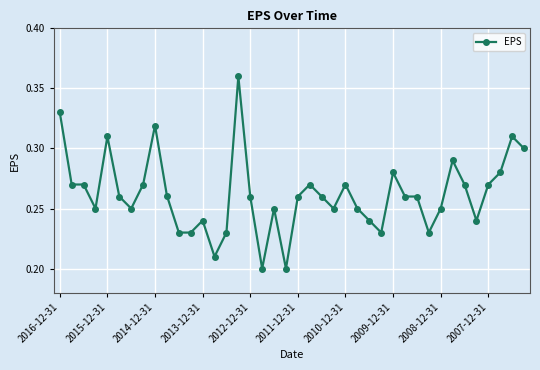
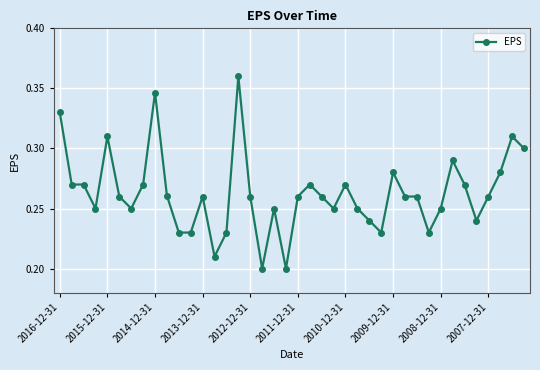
2014-12-31: 0.319 -> 0.347
2013-12-31: 0.24 -> 0.26
2007-12-31: 0.27 -> 0.26
